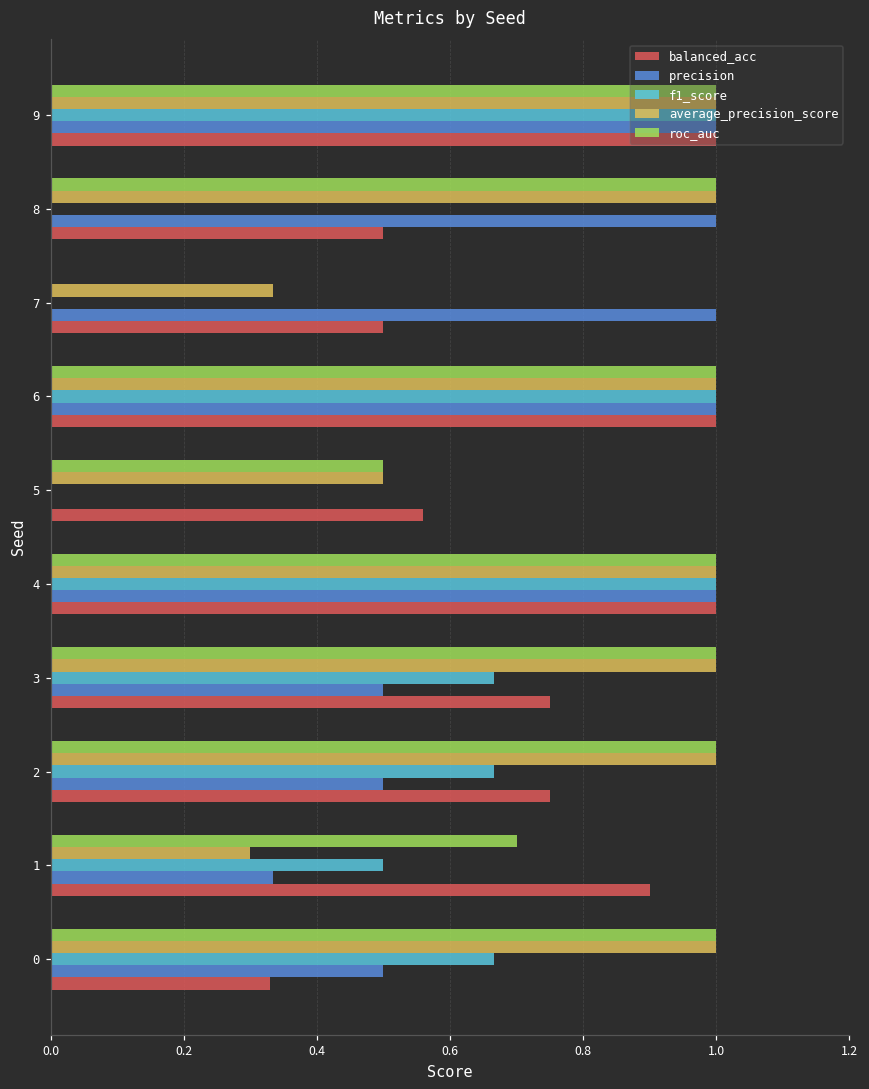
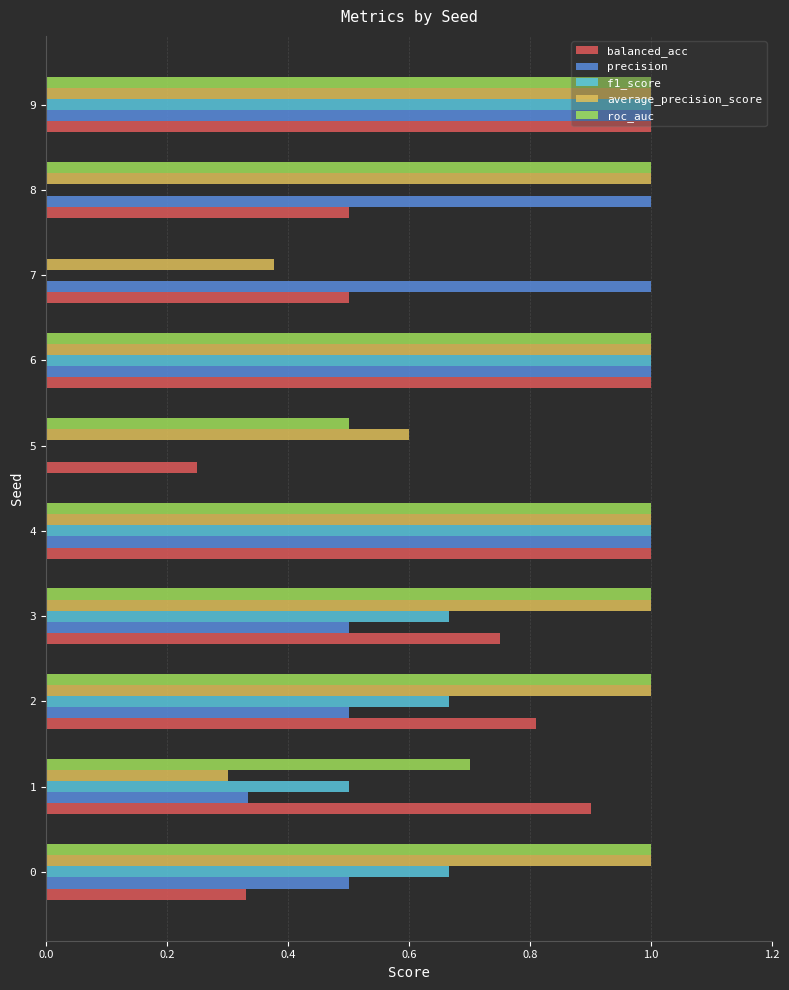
average_precision_score, 7: 0.33 -> 0.38
average_precision_score, 5: 0.5 -> 0.6
balanced_acc, 5: 0.56 -> 0.25
balanced_acc, 2: 0.75 -> 0.81
